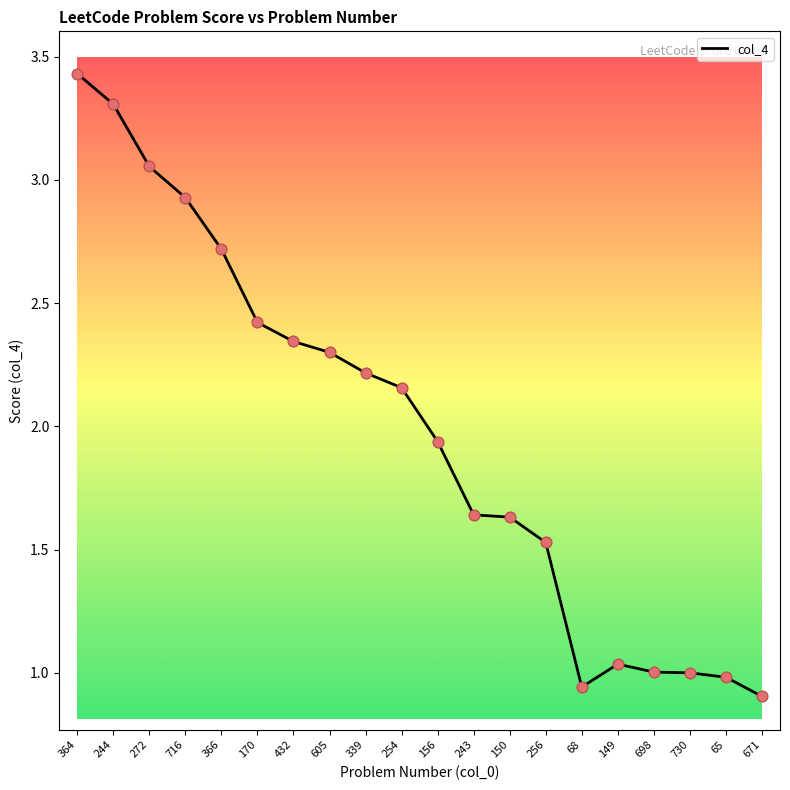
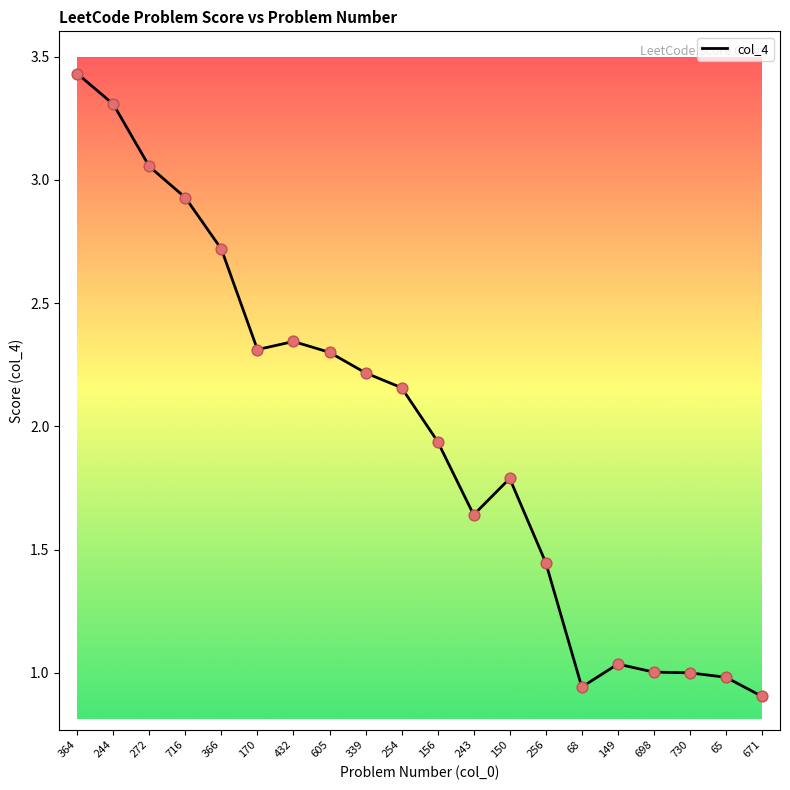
170: 2.42 -> 2.31
150: 1.63 -> 1.79
256: 1.53 -> 1.45
